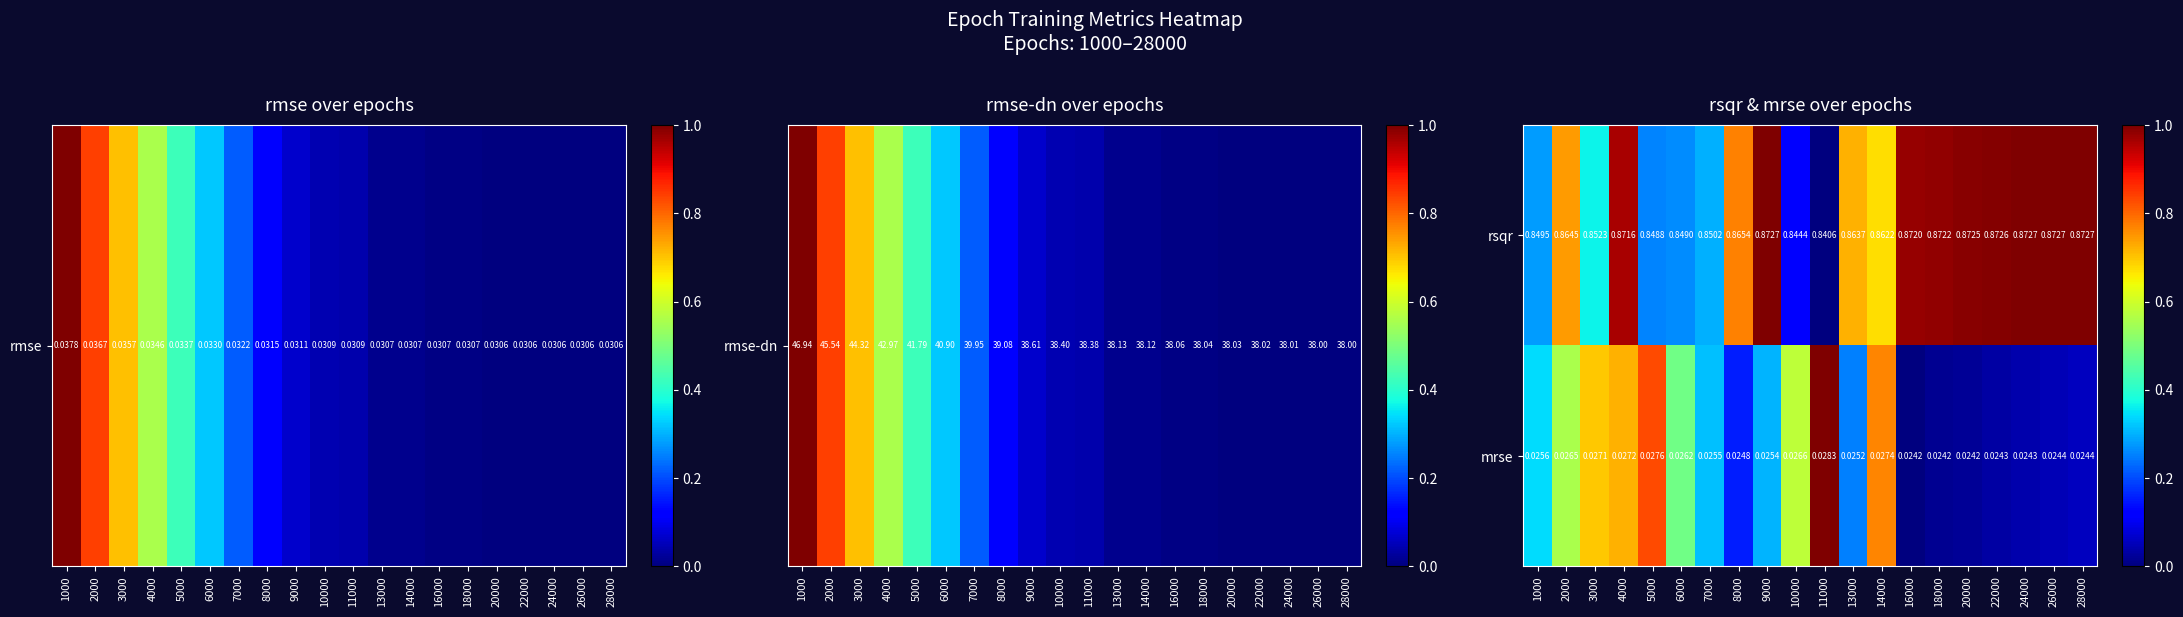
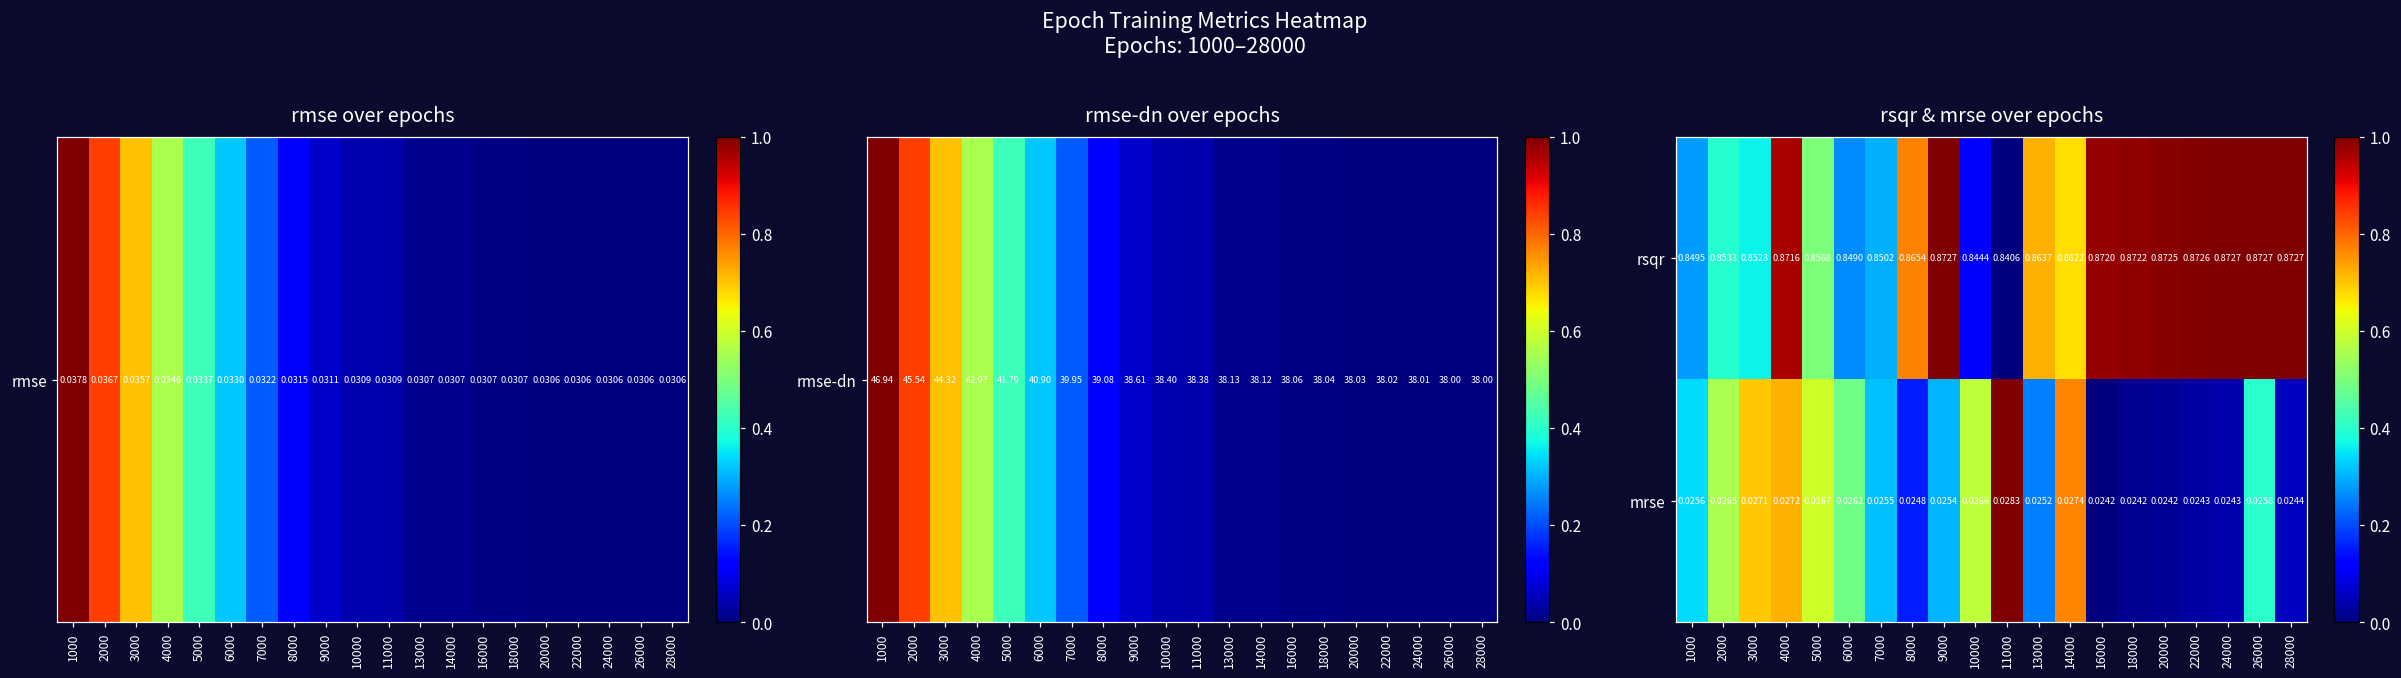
rsqr, 2000: 0.8645 -> 0.8533
rsqr, 5000: 0.8488 -> 0.8568
mrse, 5000: 0.0276 -> 0.0267
mrse, 26000: 0.0244 -> 0.0258
